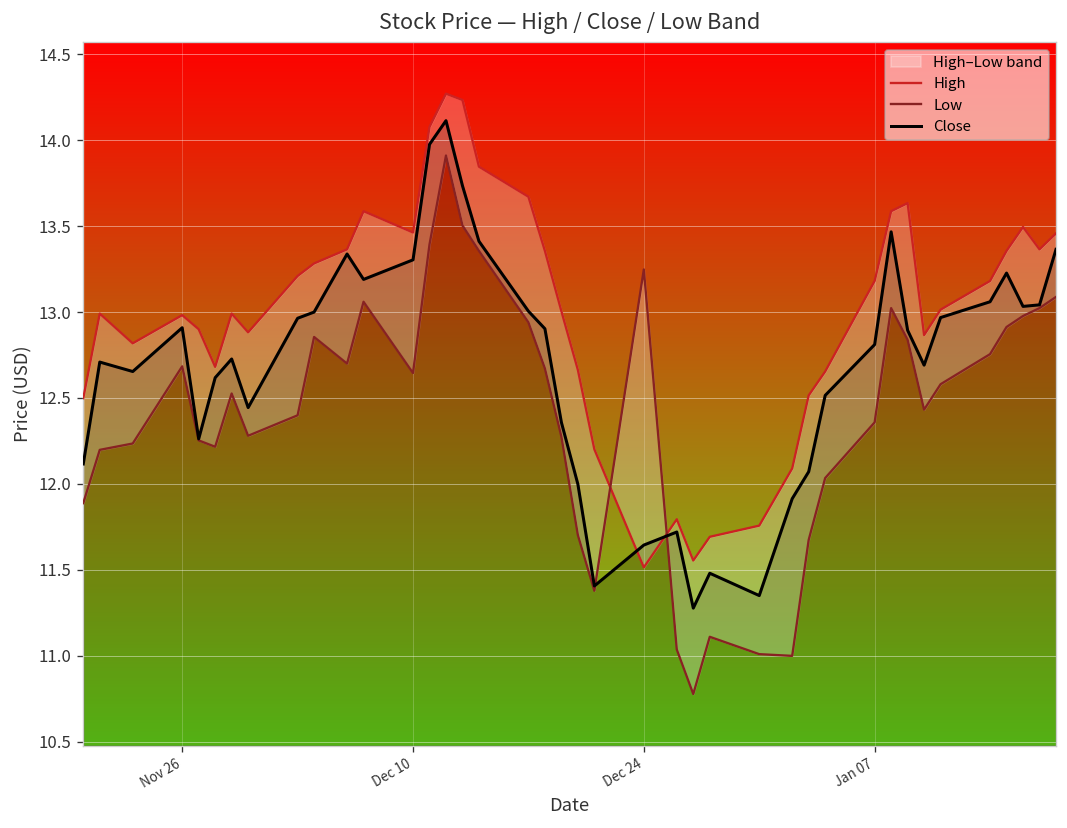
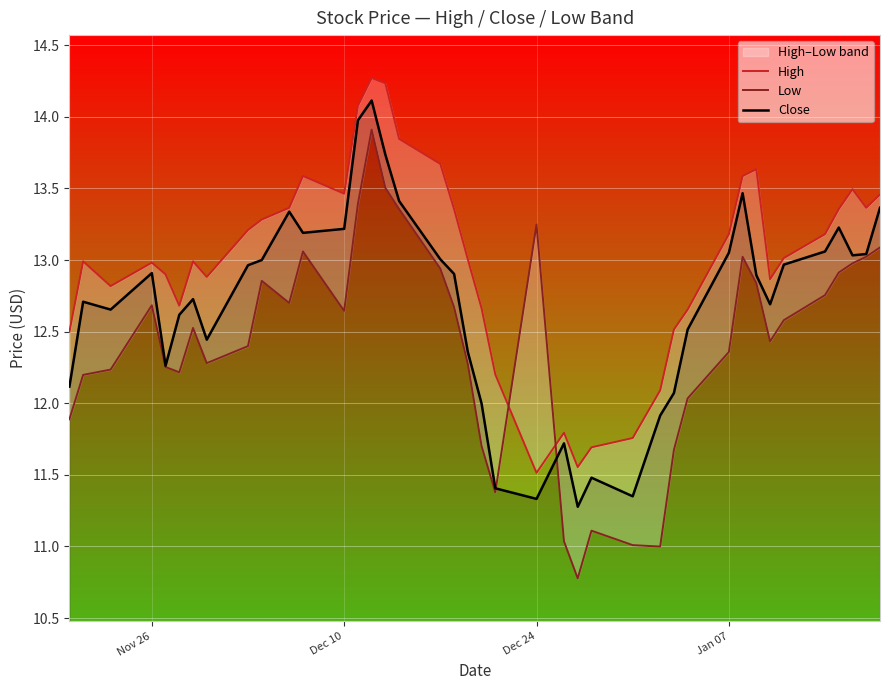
Close, Dec 10: 13.30 -> 13.22
Close, Dec 24: 11.64 -> 11.33
Close, Jan 07: 12.81 -> 13.05
